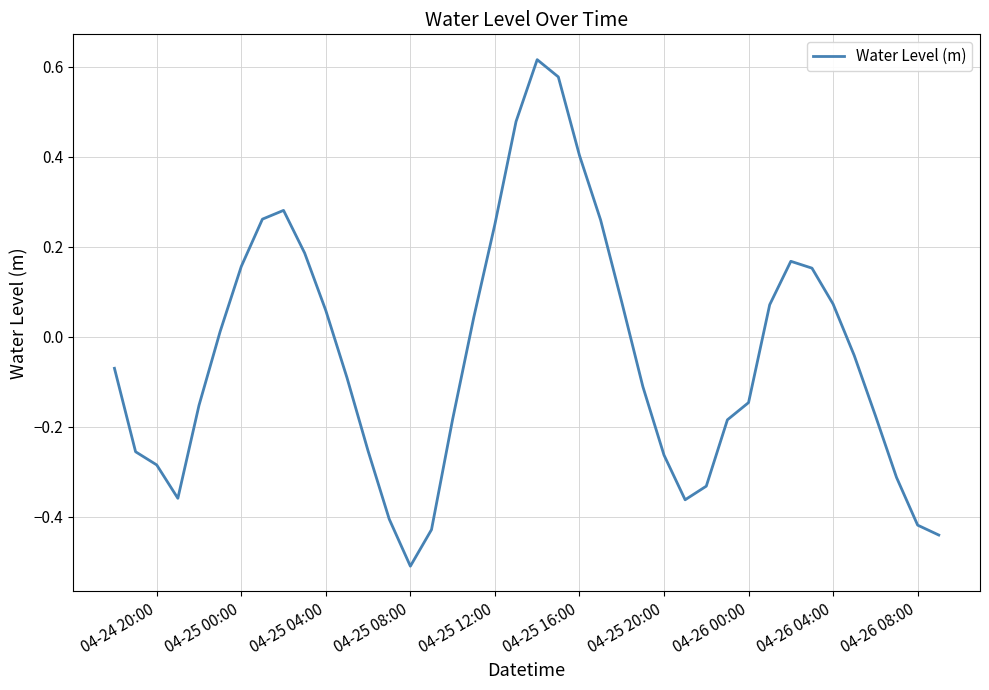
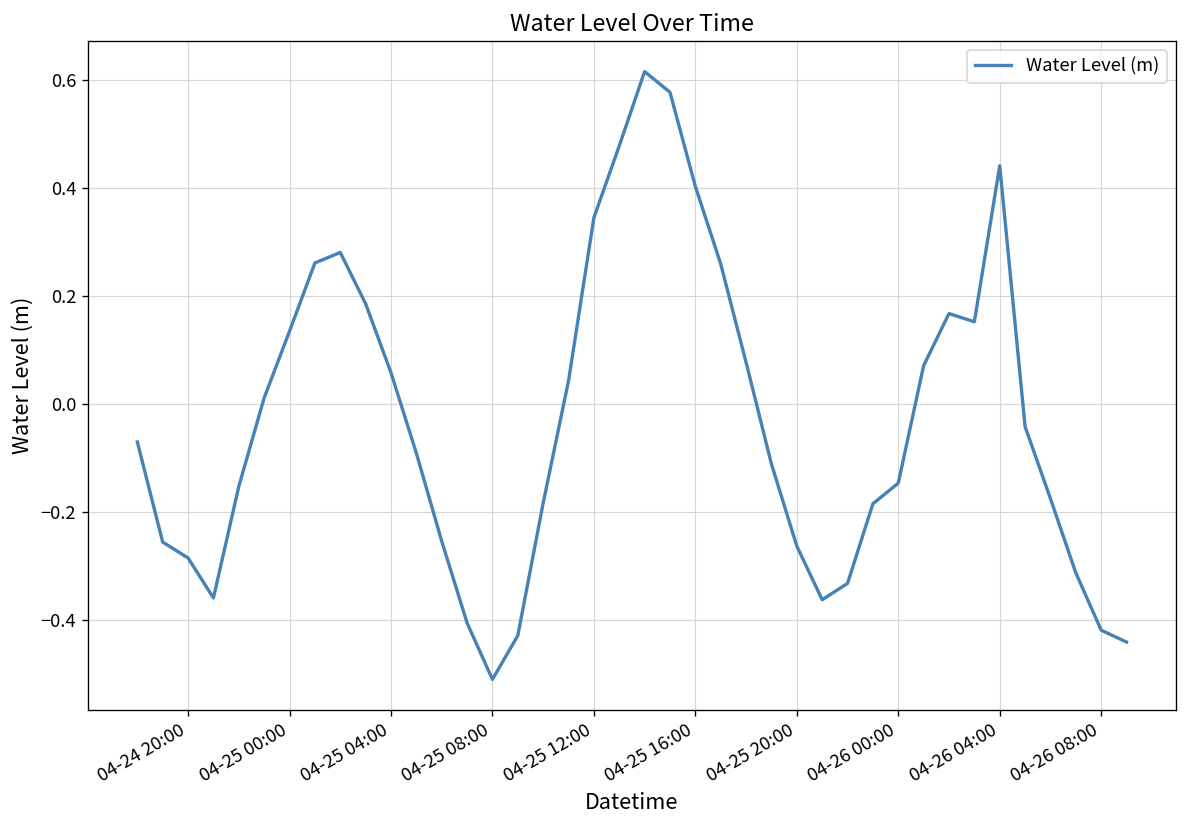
04-25 00:00: 0.16 -> 0.14
04-25 12:00: 0.25 -> 0.35
04-26 04:00: 0.07 -> 0.44
